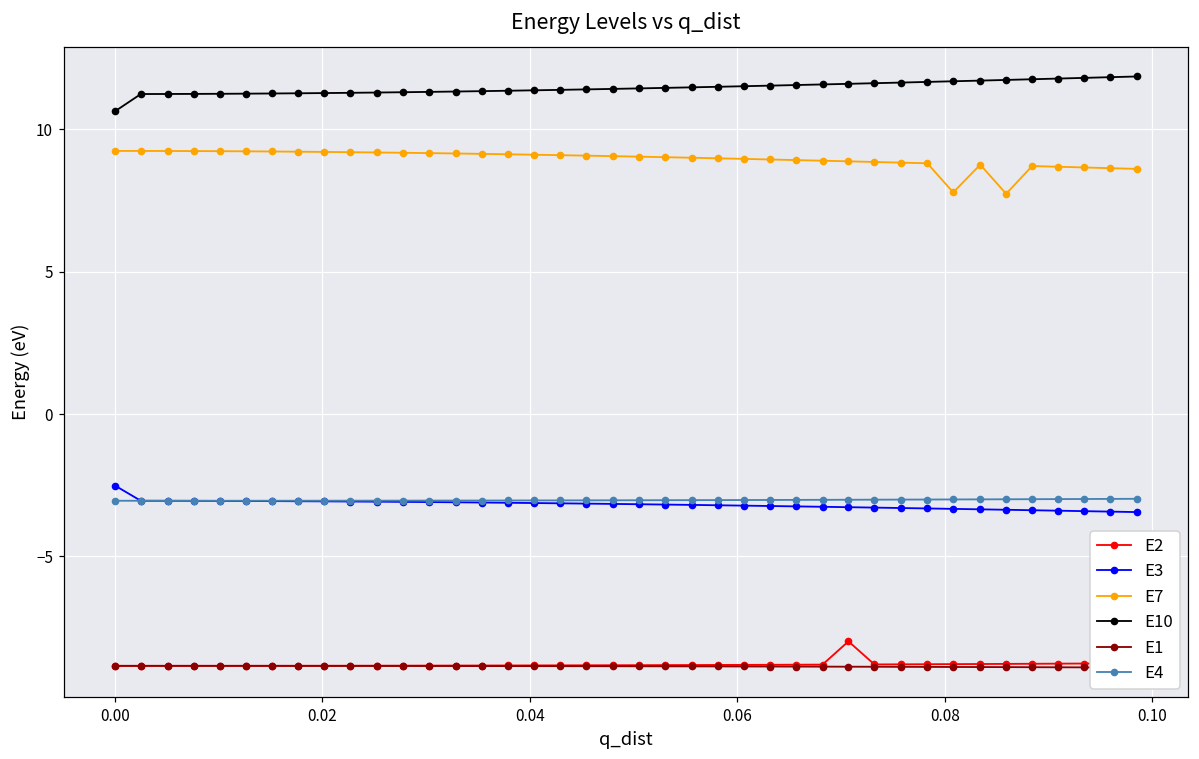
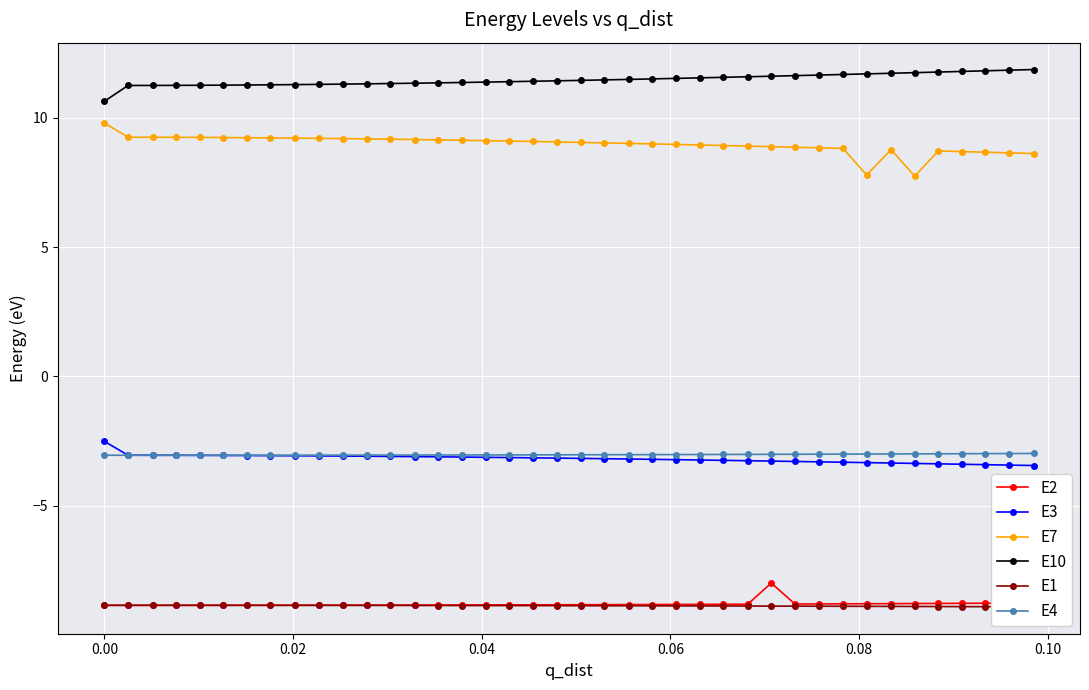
E7, 0.00: 9.2 -> 9.8
